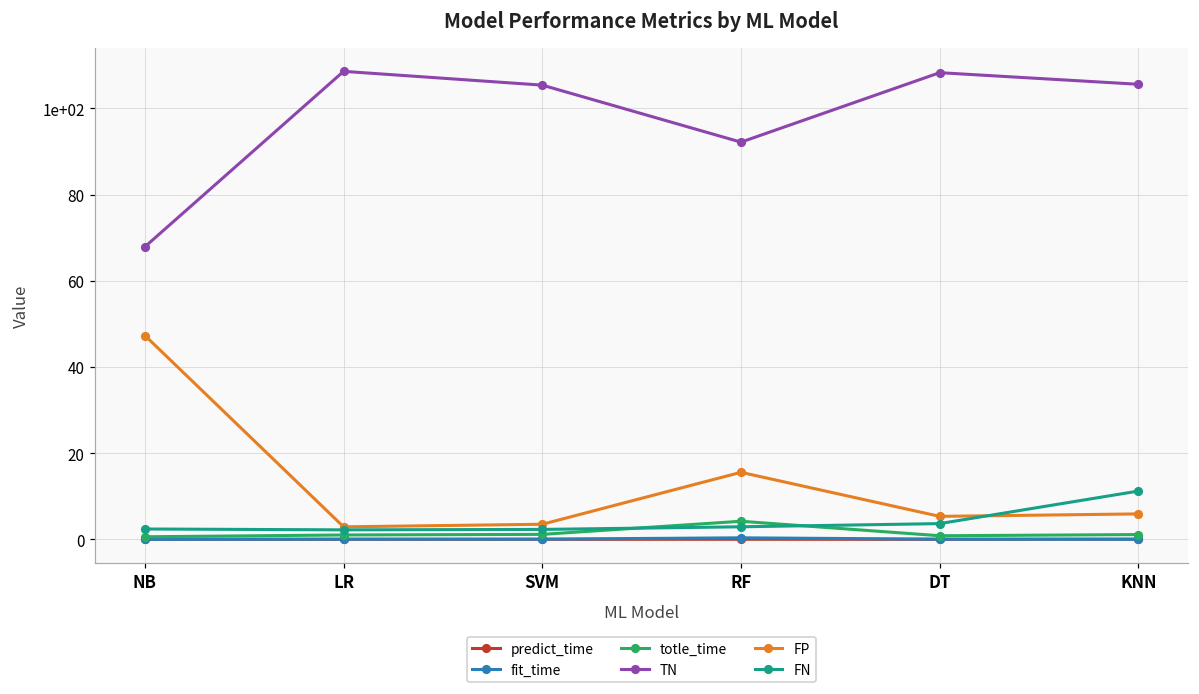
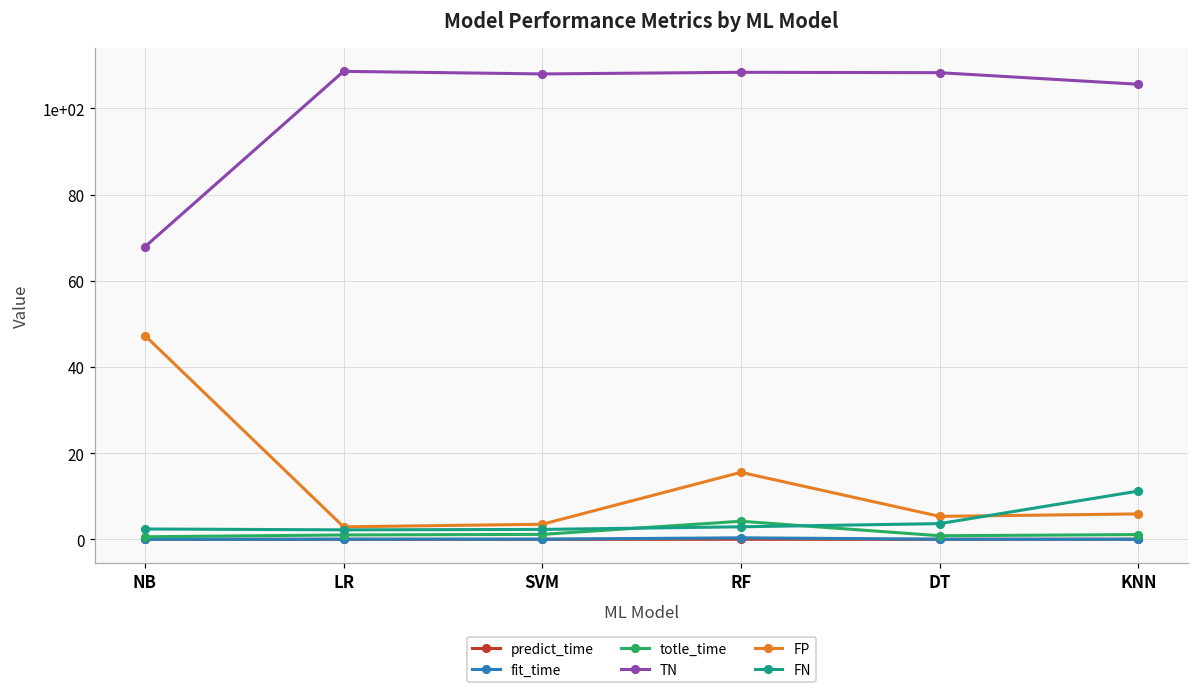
TN, SVM: 105 -> 108
TN, RF: 92 -> 108
